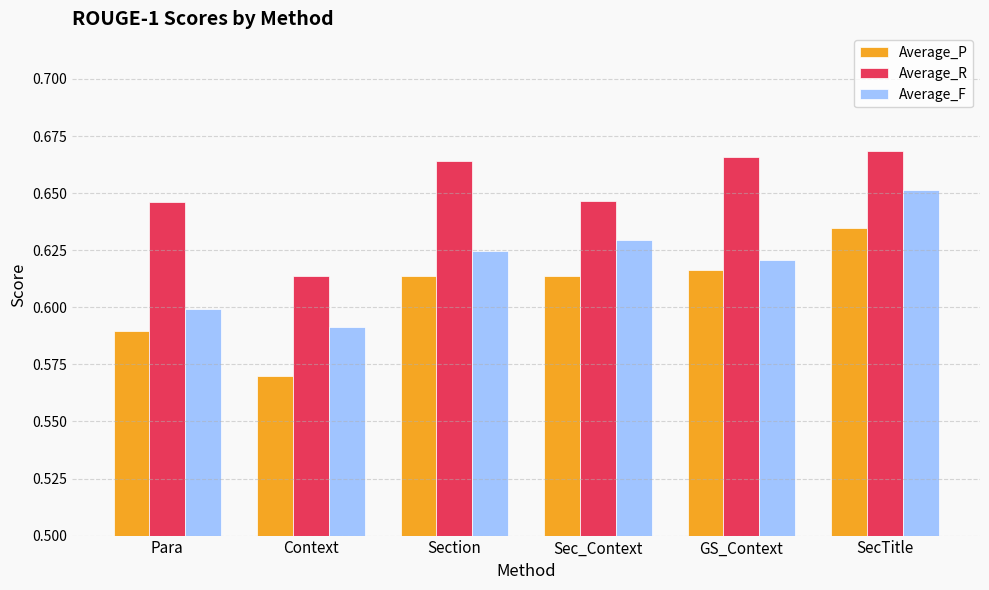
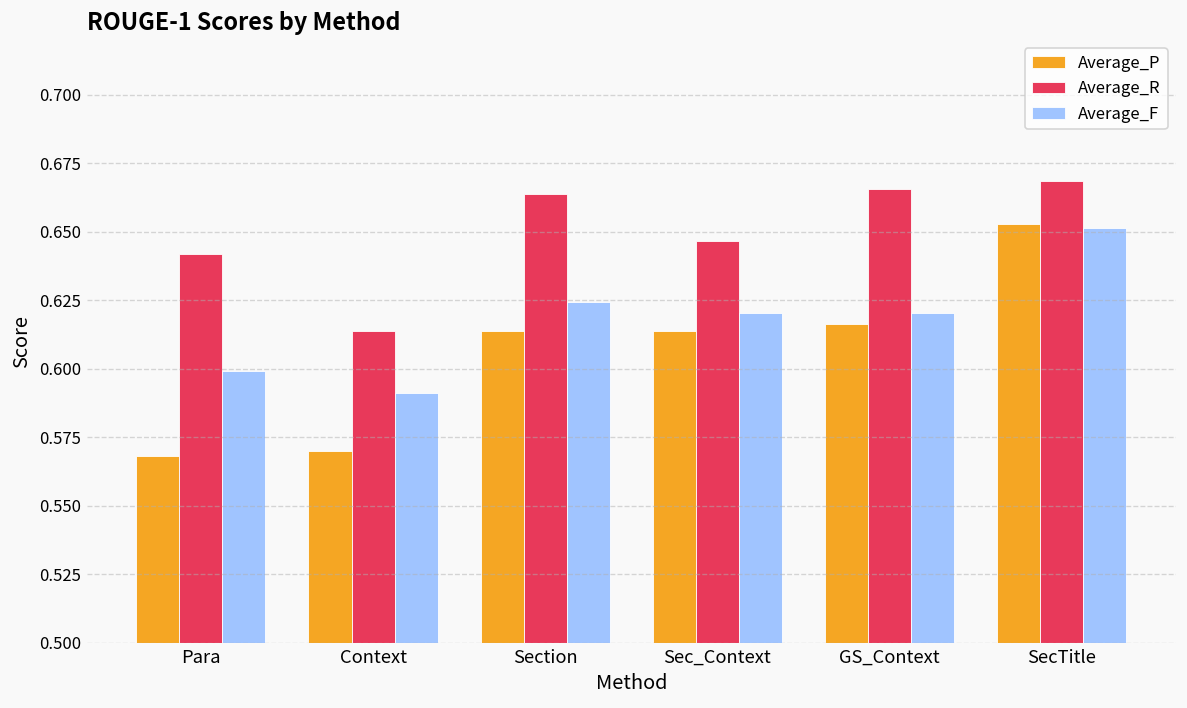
Average_P, Para: 0.590 -> 0.568
Average_R, Para: 0.646 -> 0.642
Average_F, Sec_Context: 0.630 -> 0.620
Average_P, SecTitle: 0.635 -> 0.653
